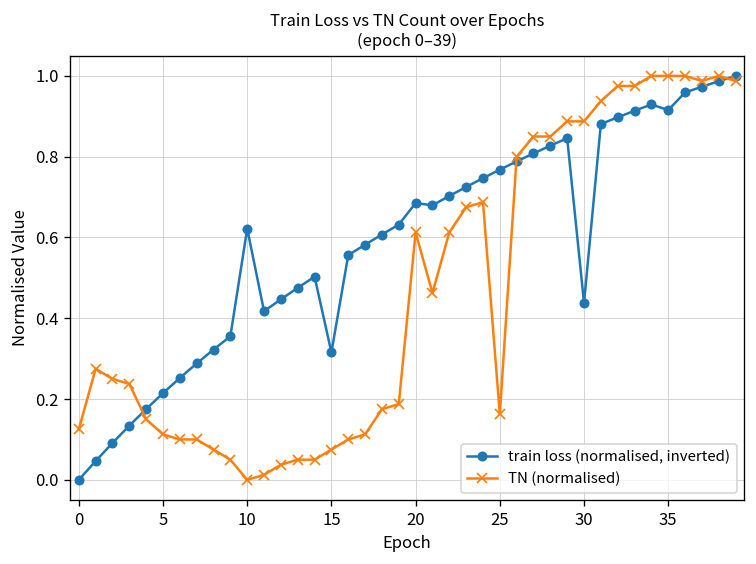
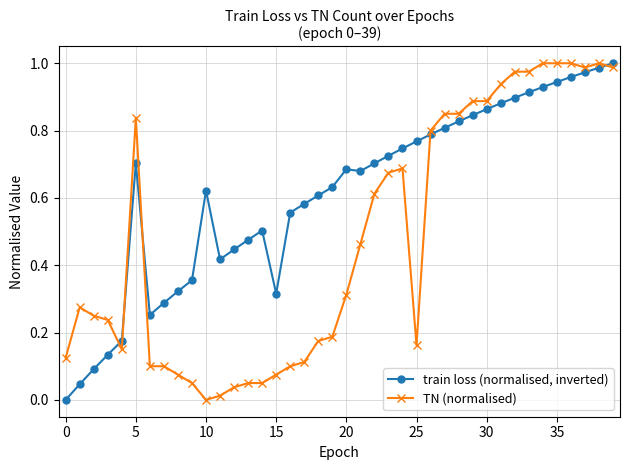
train loss (normalised, inverted), 5: 0.21 -> 0.70
TN (normalised), 5: 0.11 -> 0.84
TN (normalised), 20: 0.61 -> 0.31
train loss (normalised, inverted), 30: 0.44 -> 0.86
train loss (normalised, inverted), 35: 0.92 -> 0.94
